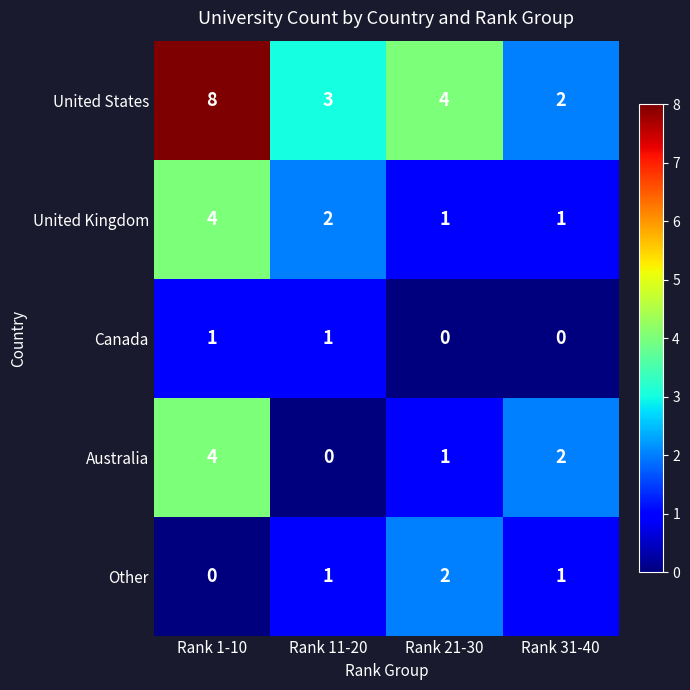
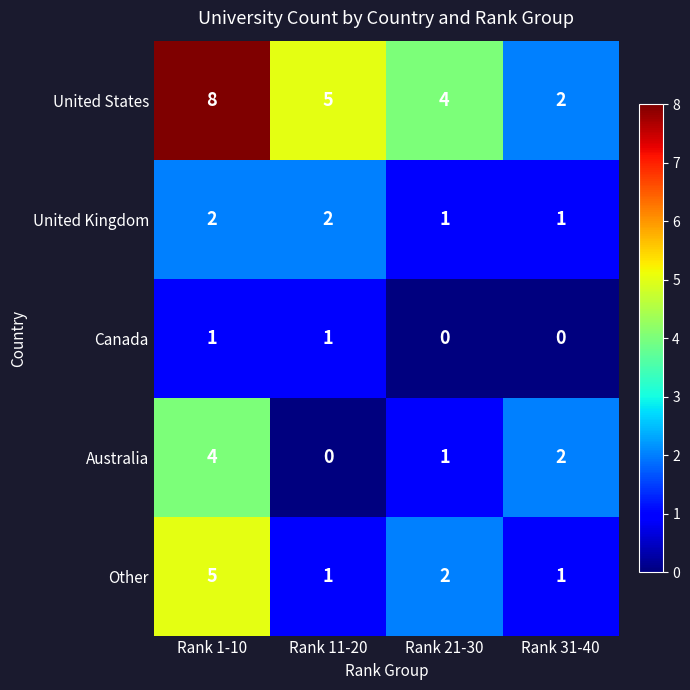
United States, Rank 11-20: 3 -> 5
United Kingdom, Rank 1-10: 4 -> 2
Other, Rank 1-10: 0 -> 5
